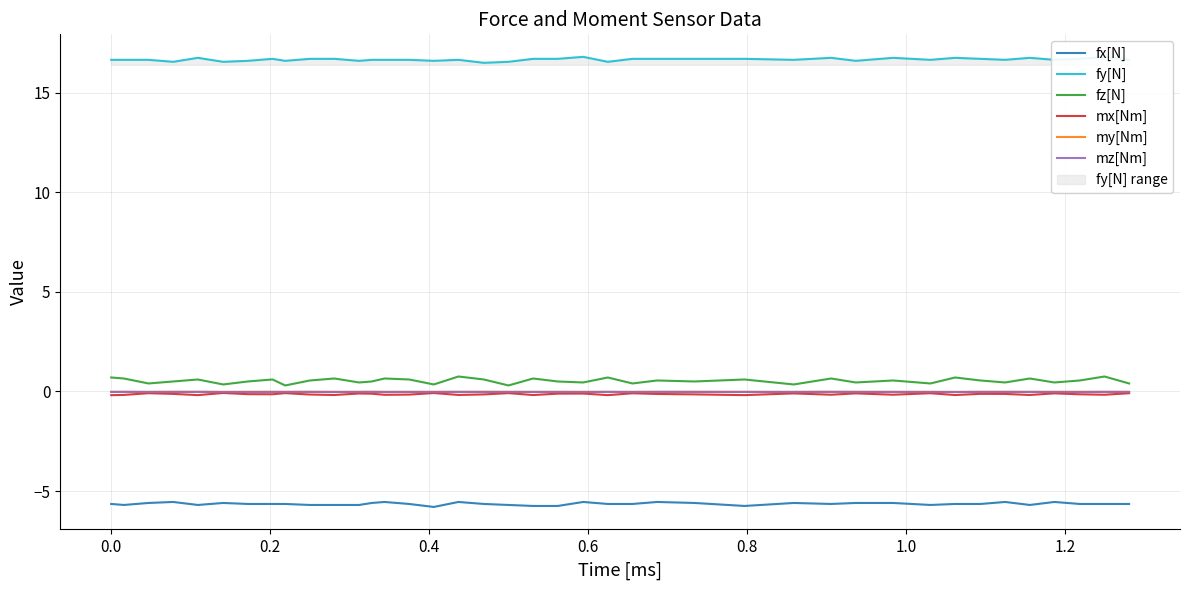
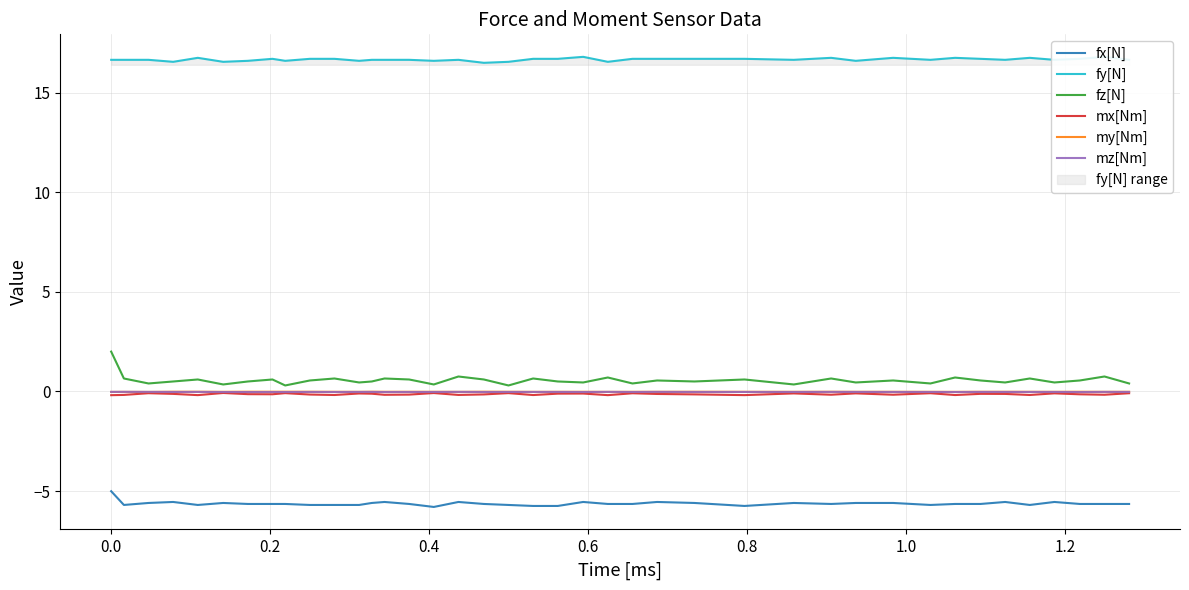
fx[N], 0.0: -5.7 -> -5.0
fz[N], 0.0: 0.7 -> 2.0
